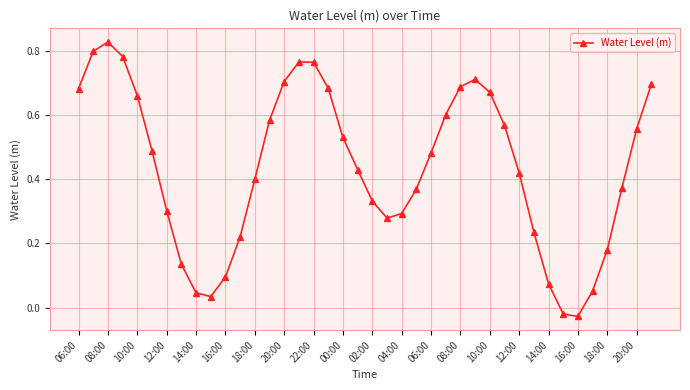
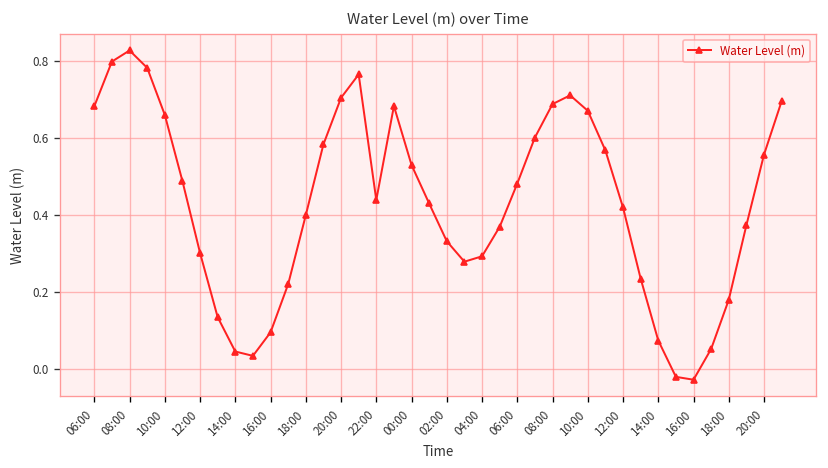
22:00: 0.77 -> 0.44
